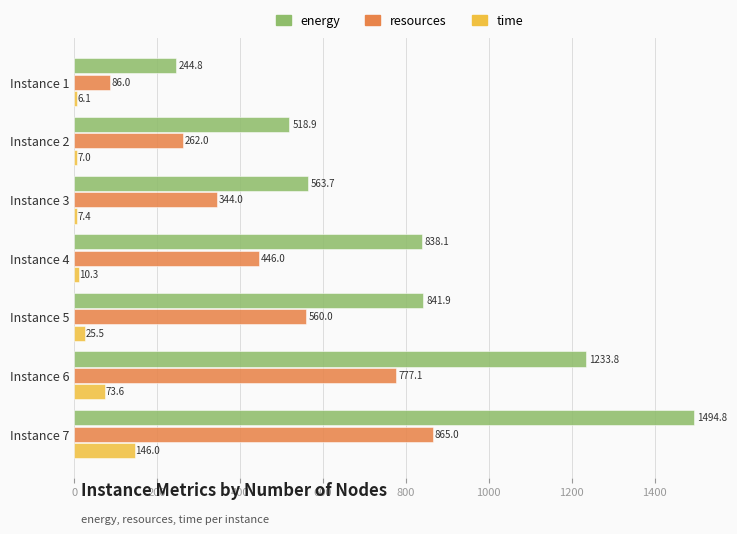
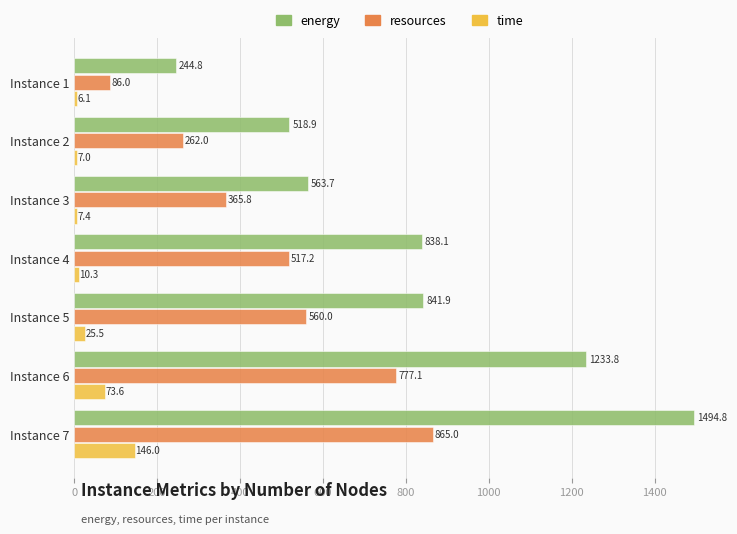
resources, Instance 3: 344.0 -> 365.8
resources, Instance 4: 446.0 -> 517.2
